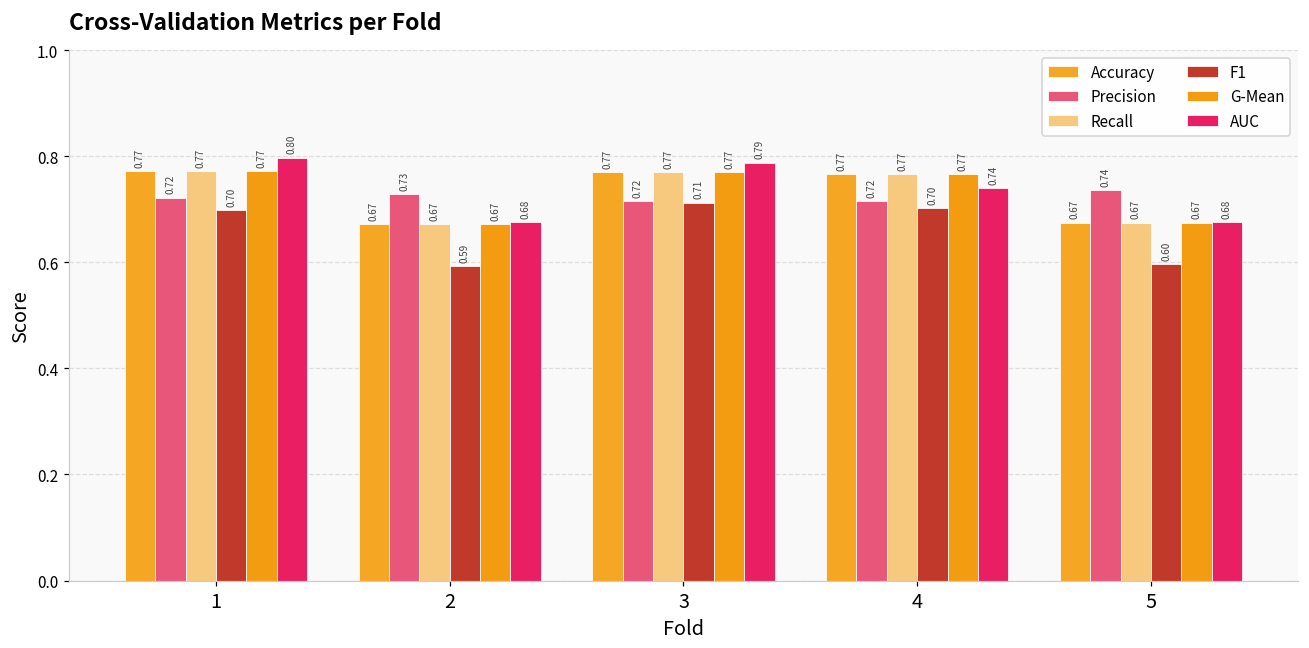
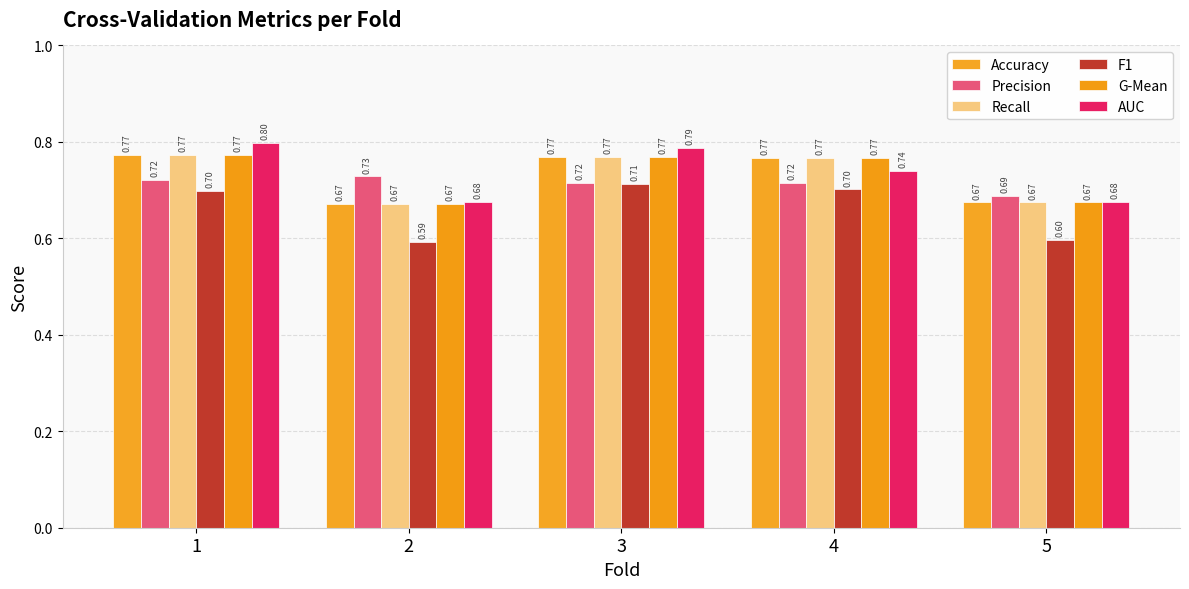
Precision, 5: 0.74 -> 0.69
